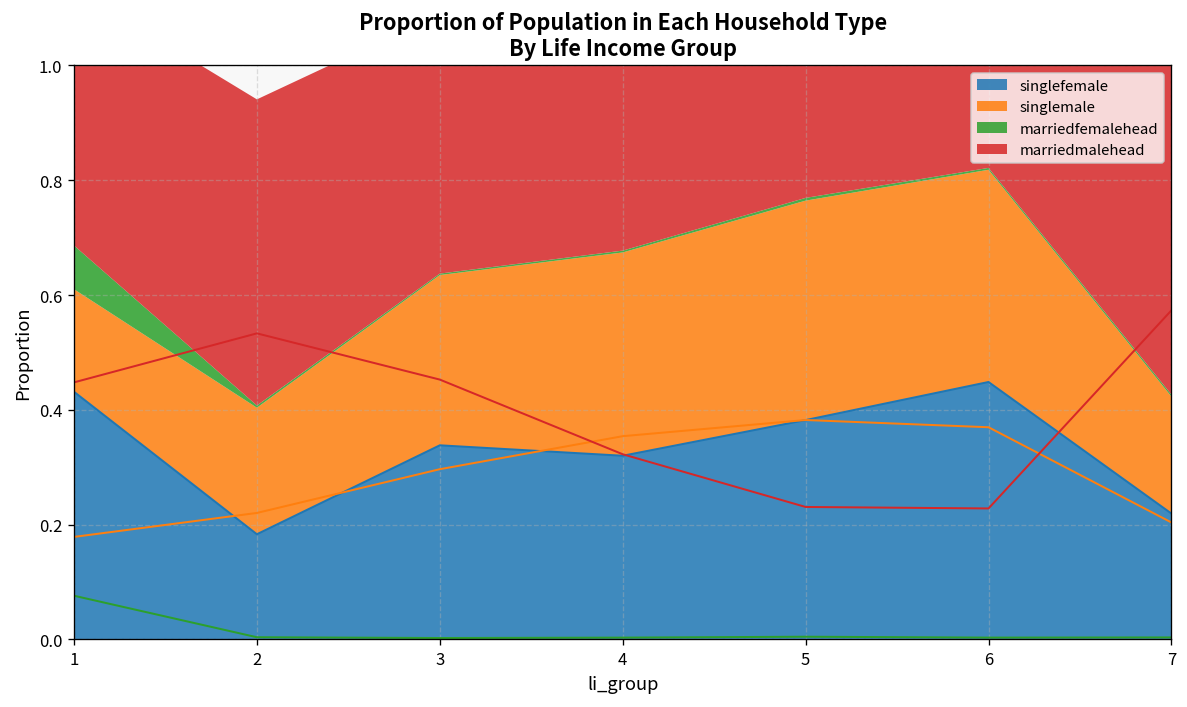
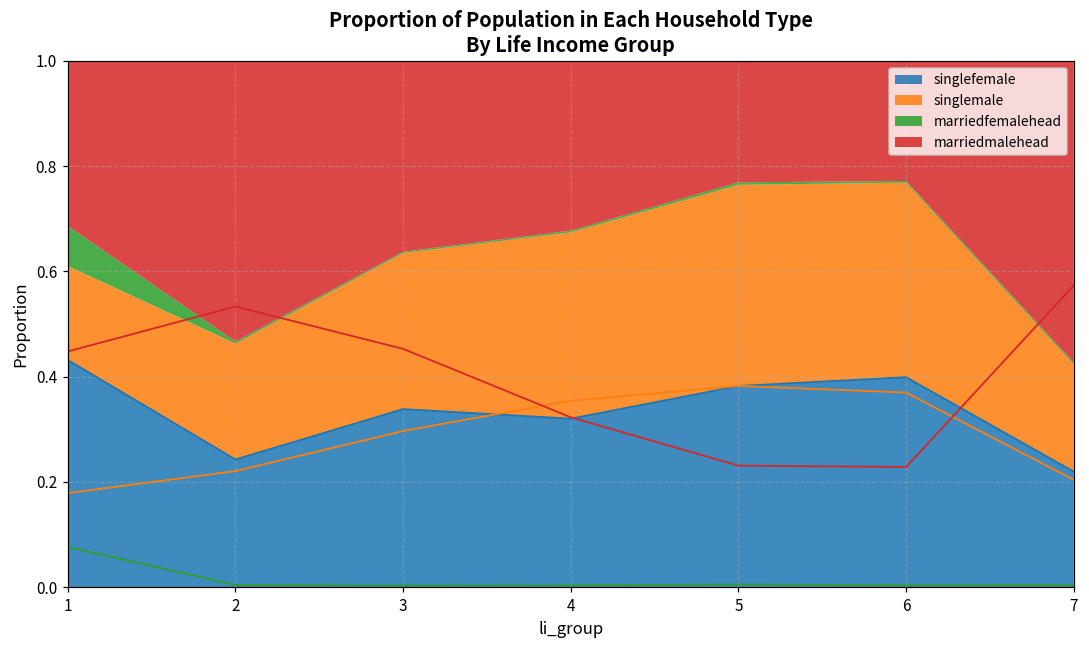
singlefemale, 2: 0.18 -> 0.24
singlefemale, 6: 0.45 -> 0.40
